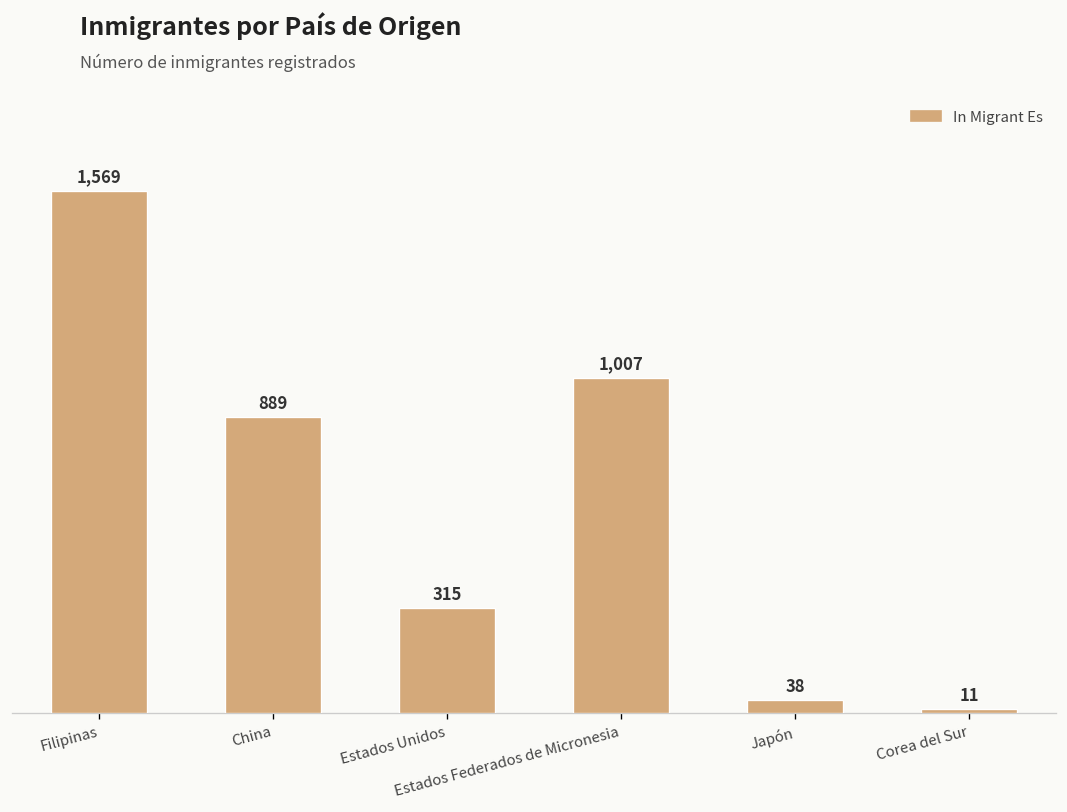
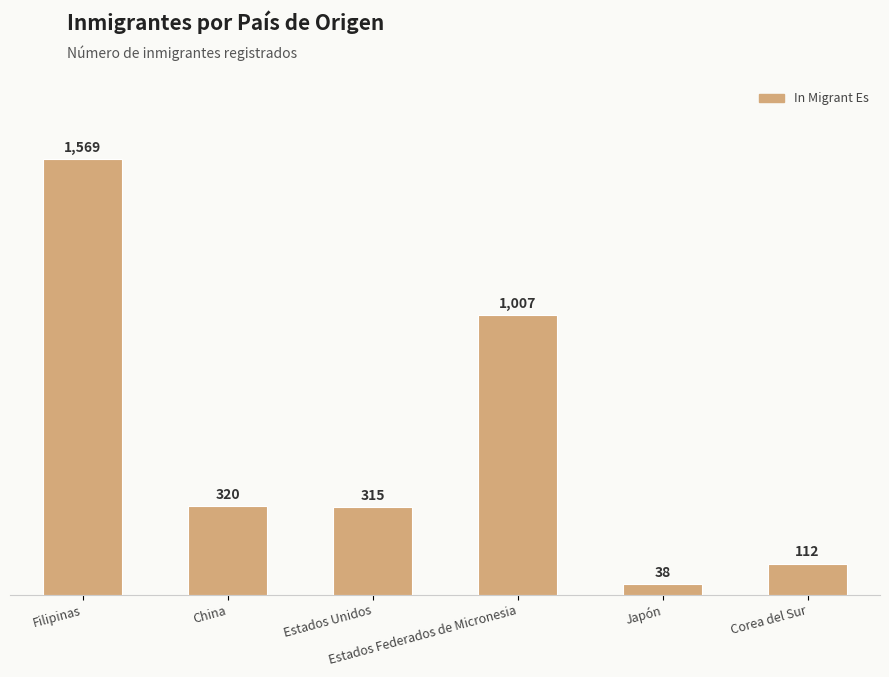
China: 889 -> 320
Corea del Sur: 11 -> 112
